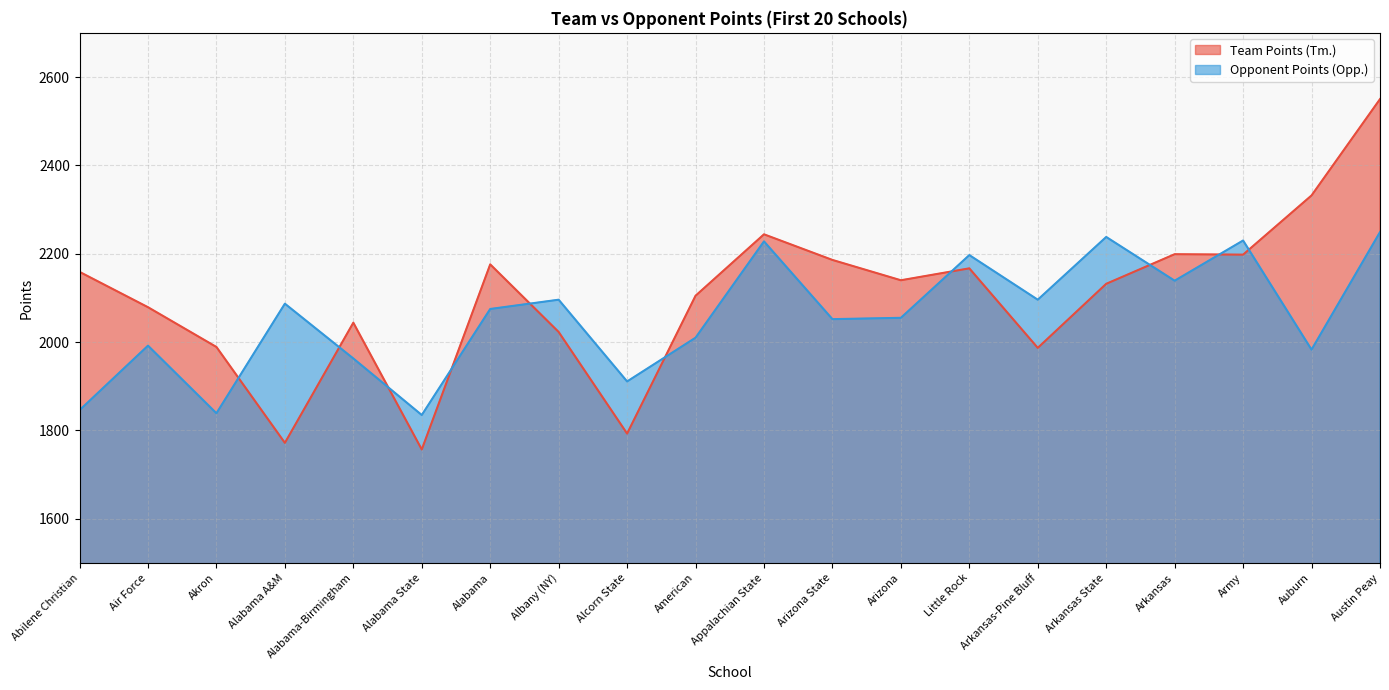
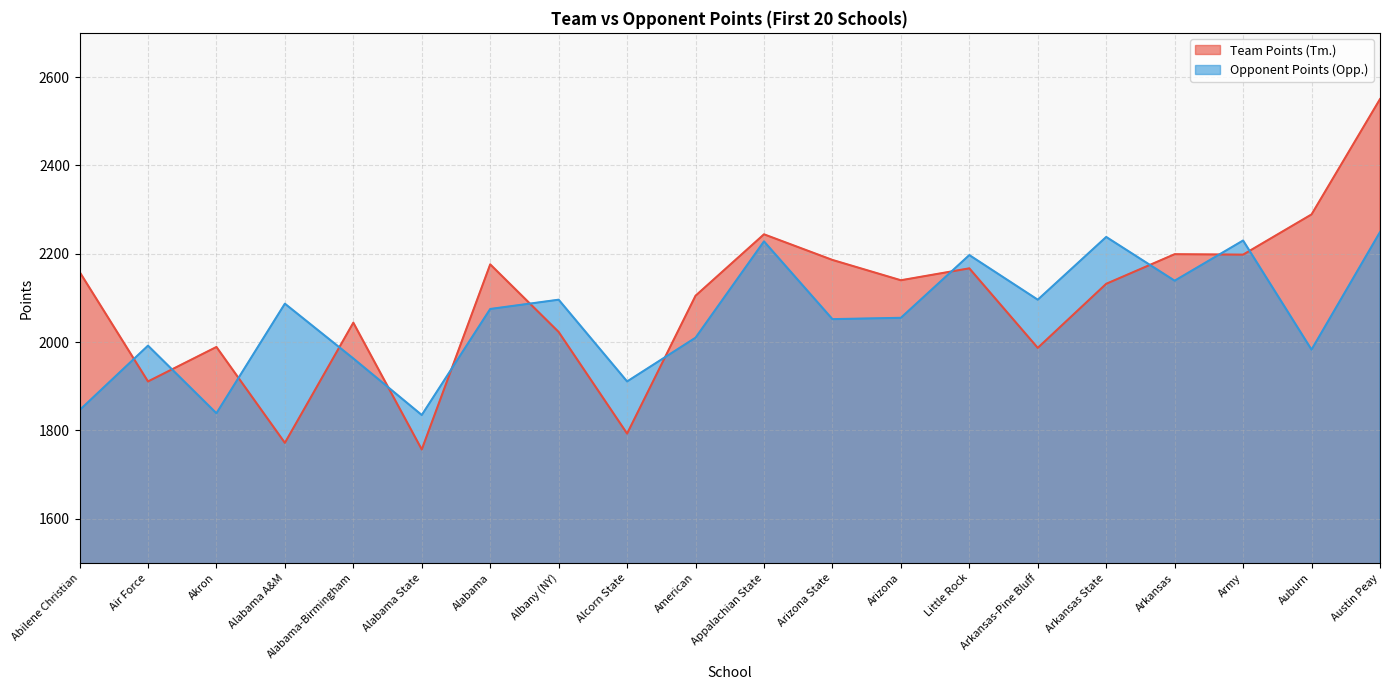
Team Points (Tm.), Air Force: 2080 -> 1910
Team Points (Tm.), Auburn: 2330 -> 2290
